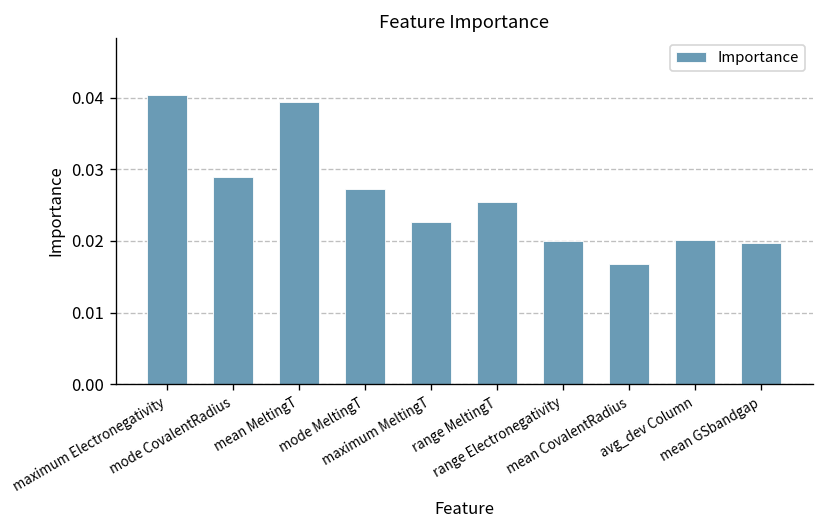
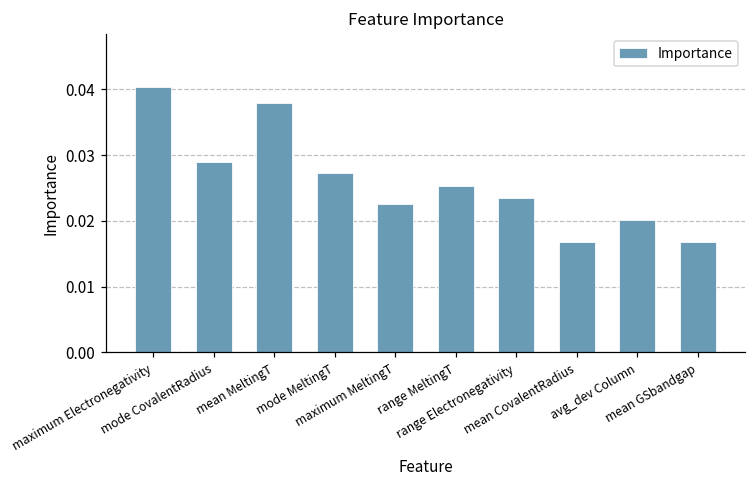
mean MeltingT: 0.039 -> 0.038
range Electronegativity: 0.020 -> 0.023
mean GSbandgap: 0.020 -> 0.017
